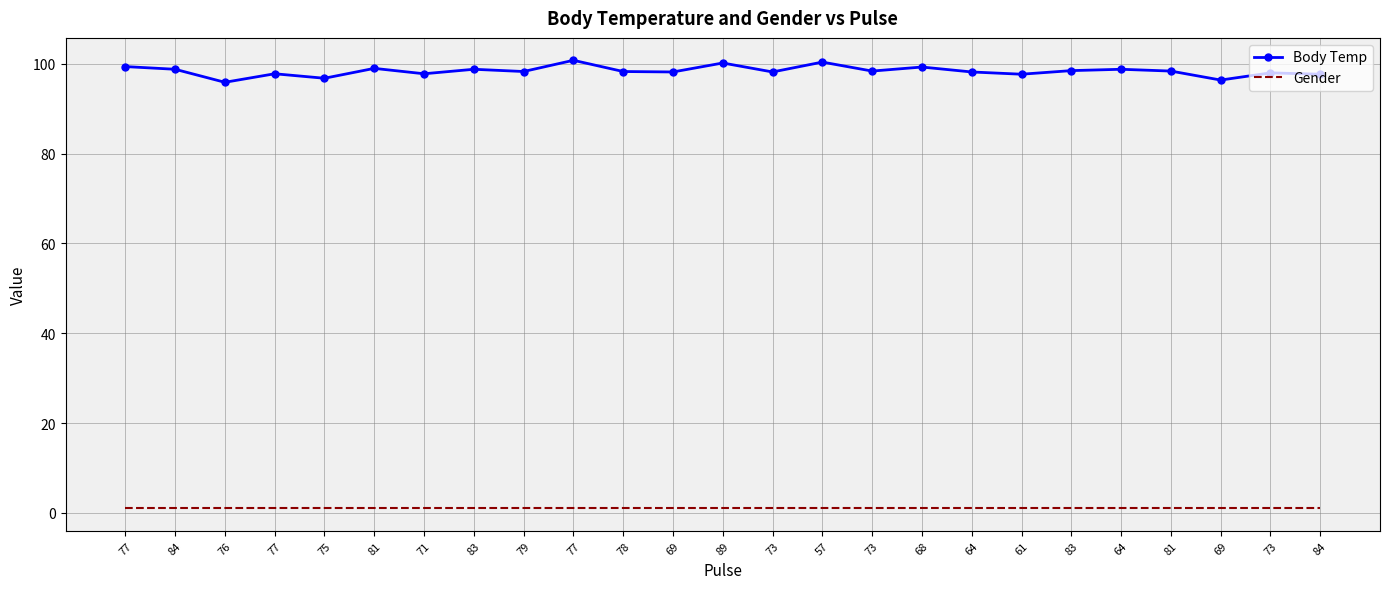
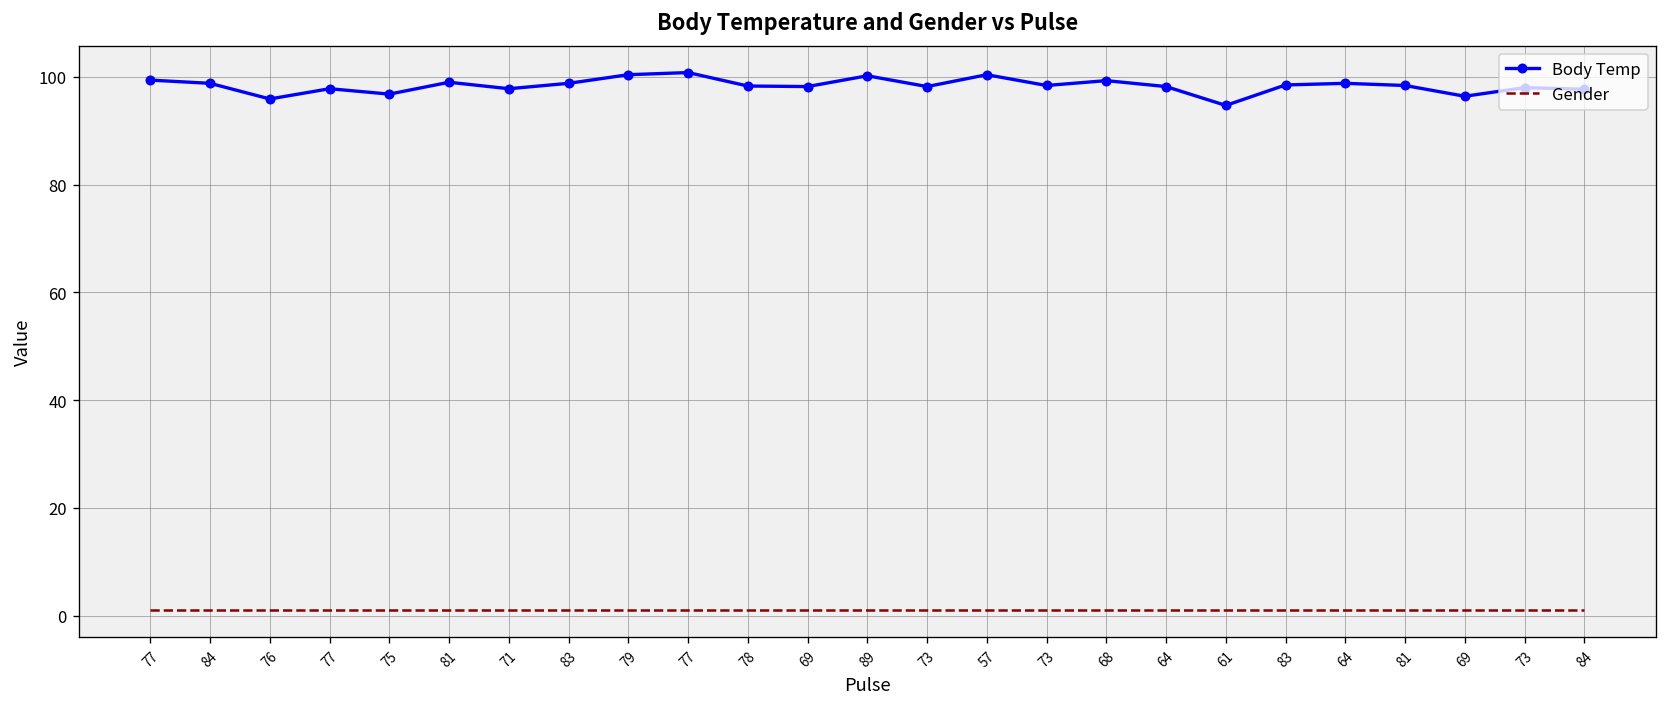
Body Temp, 79: 98 -> 100
Body Temp, 61: 98 -> 95
